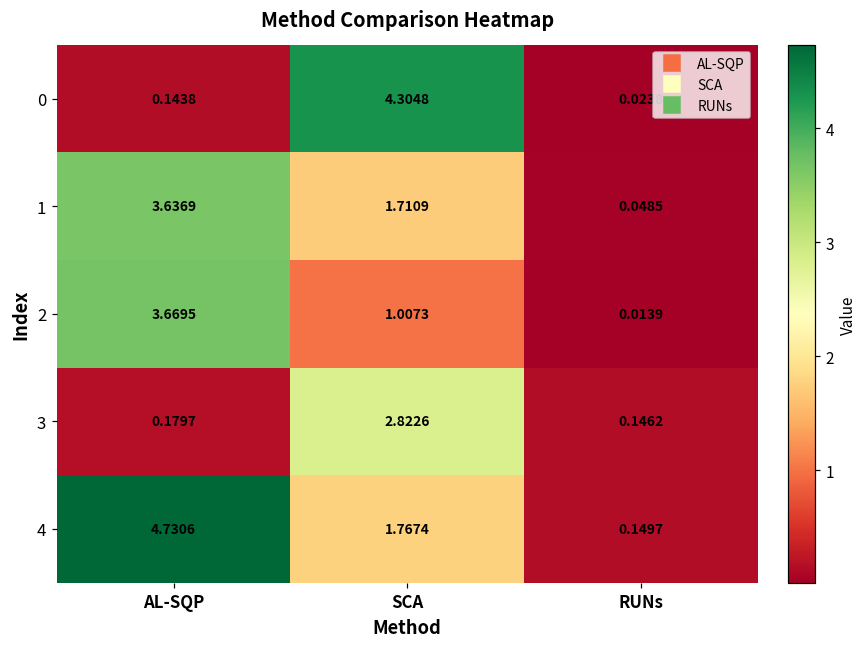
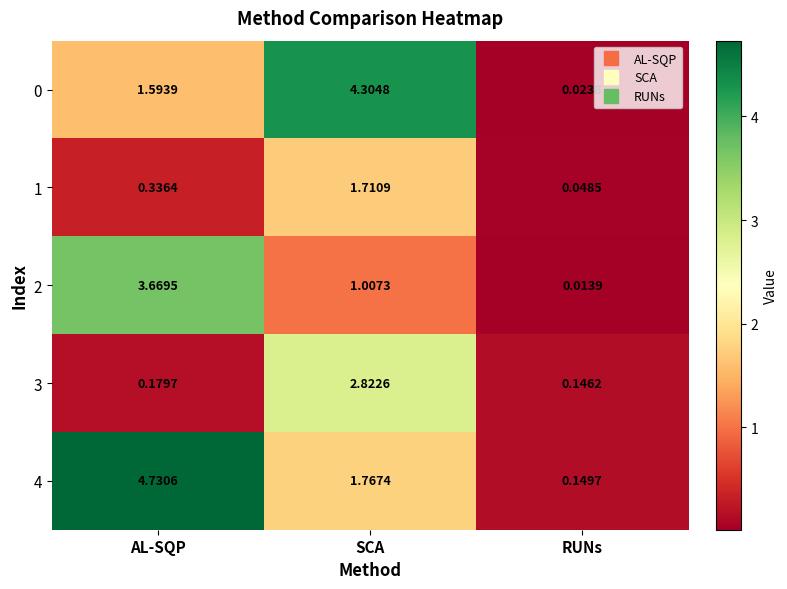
0, AL-SQP: 0.1438 -> 1.5939
1, AL-SQP: 3.6369 -> 0.3364
